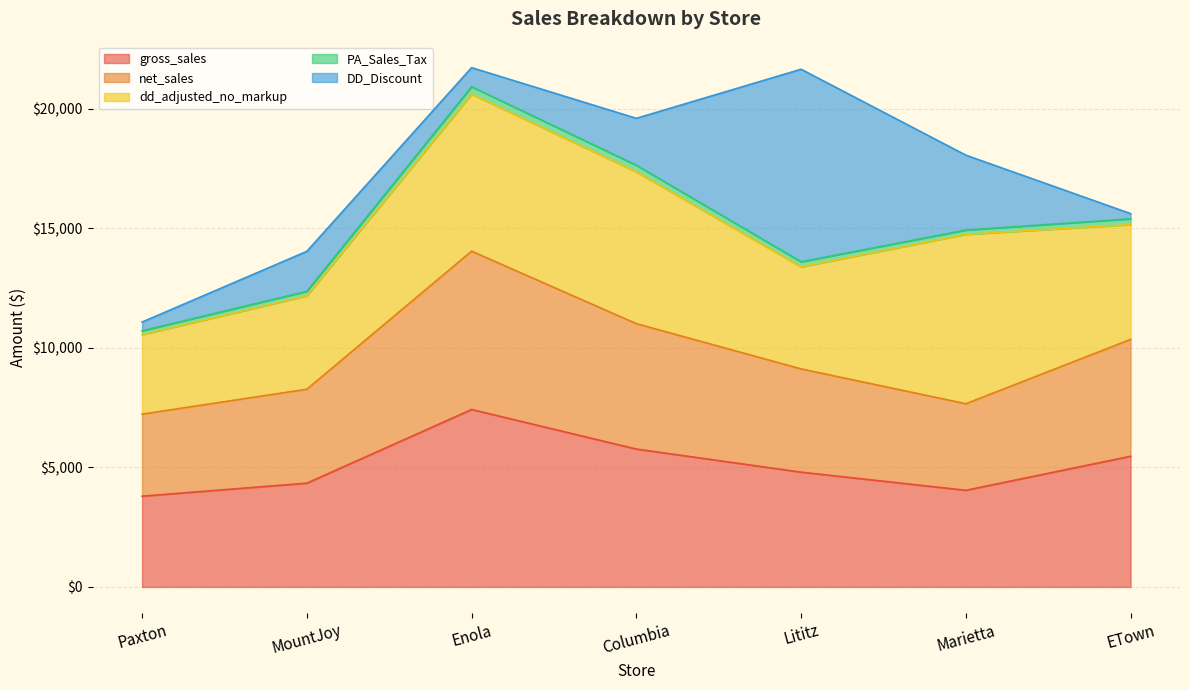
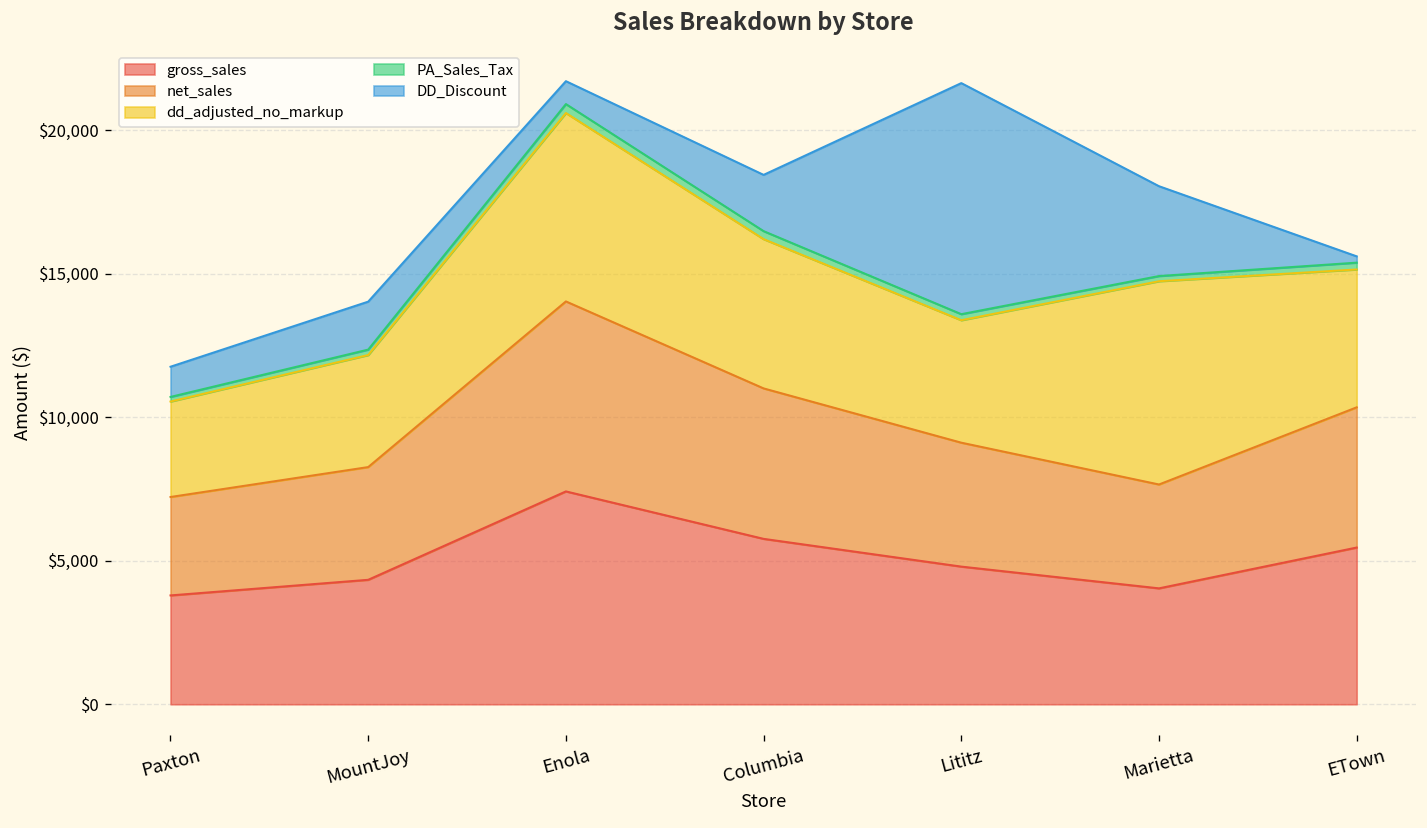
DD_Discount, Paxton: $400 -> $1,100
dd_adjusted_no_markup, Columbia: $6,300 -> $5,200
